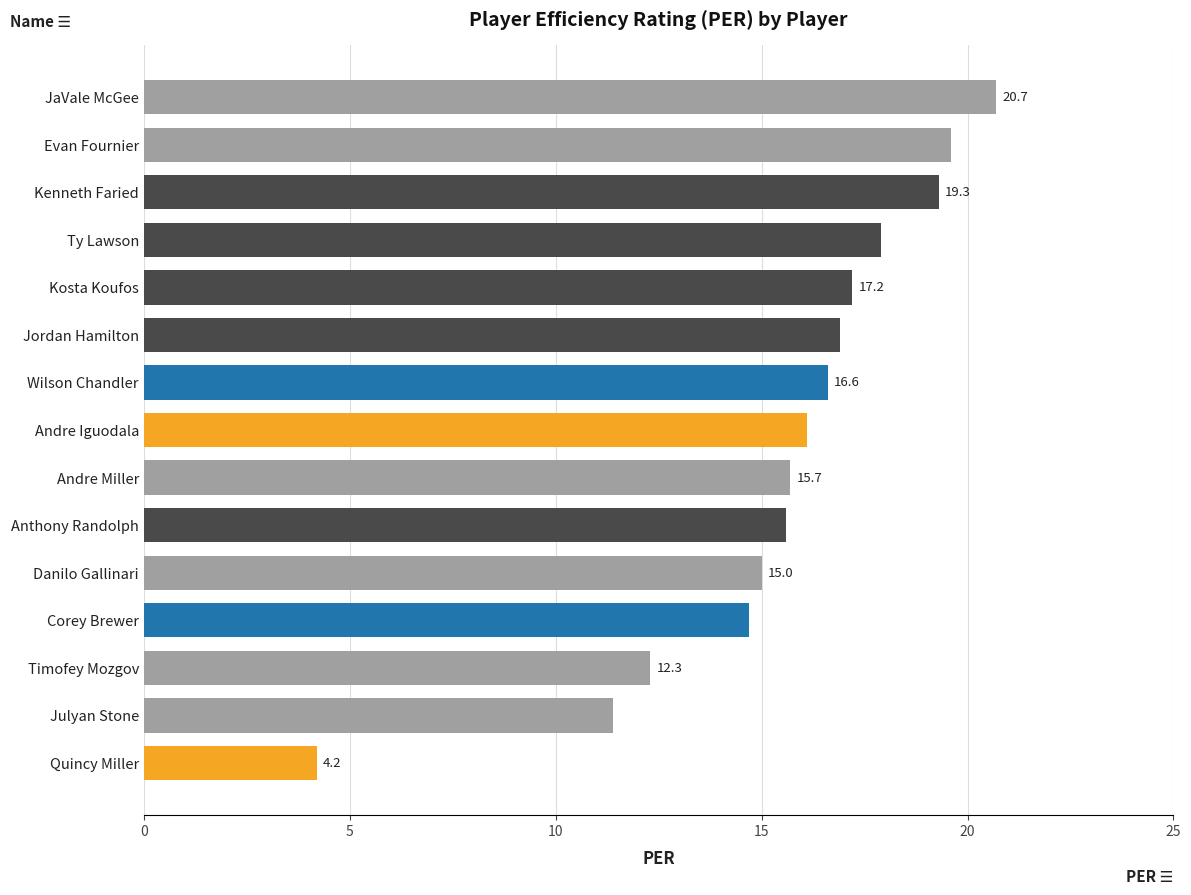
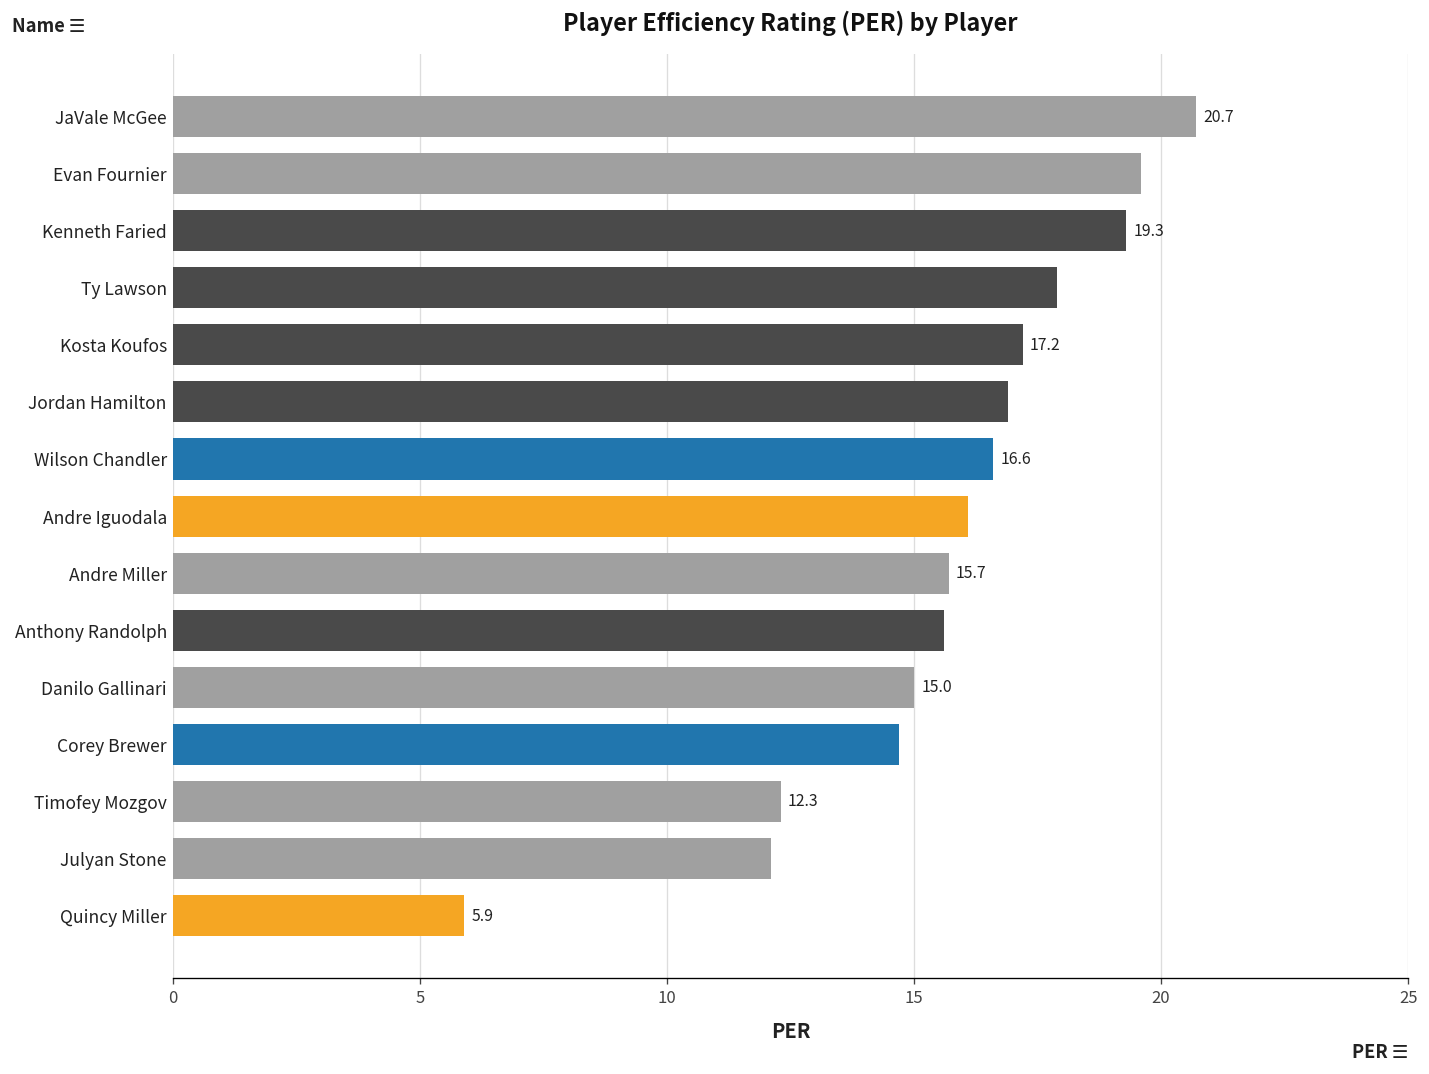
Julyan Stone: 11.4 -> 12.1
Quincy Miller: 4.2 -> 5.9
